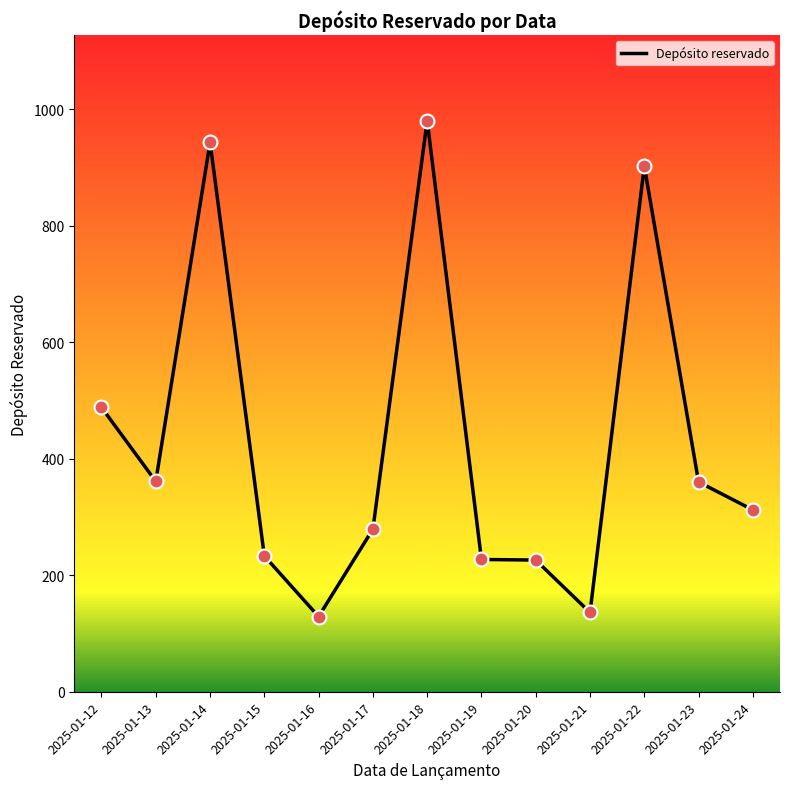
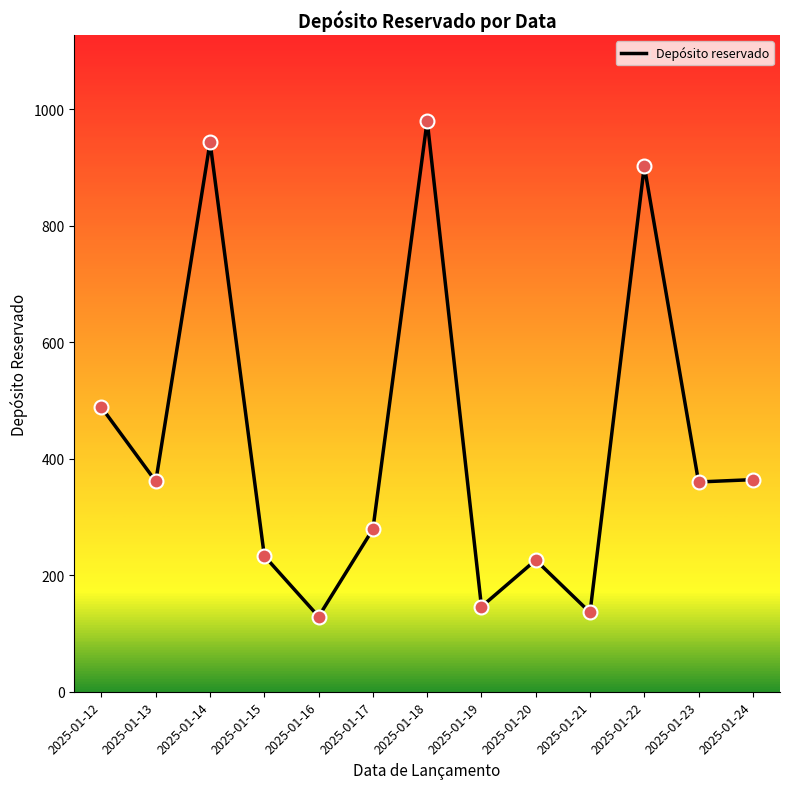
2025-01-19: 230 -> 150
2025-01-24: 310 -> 360
